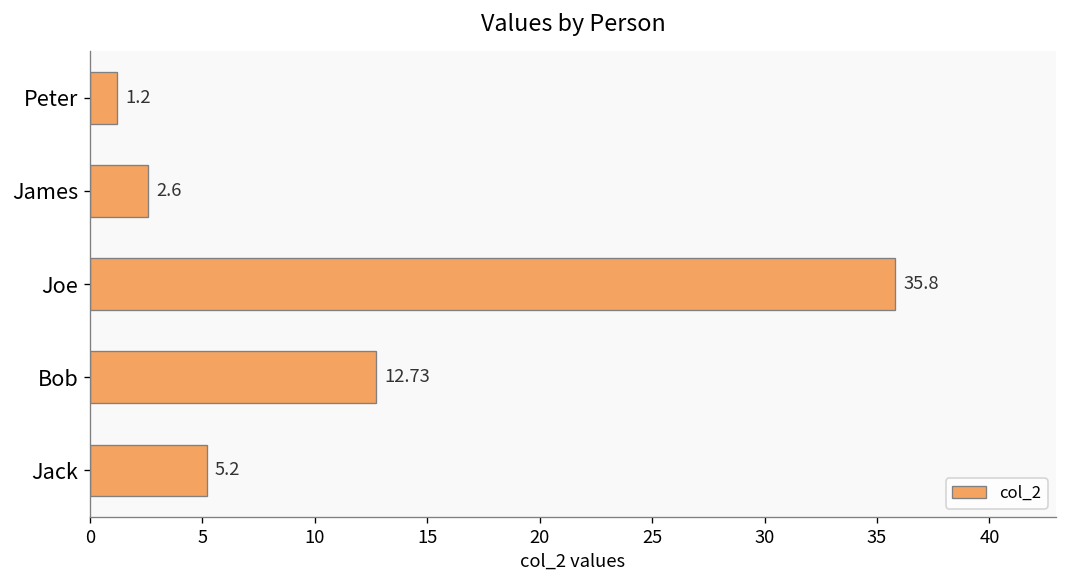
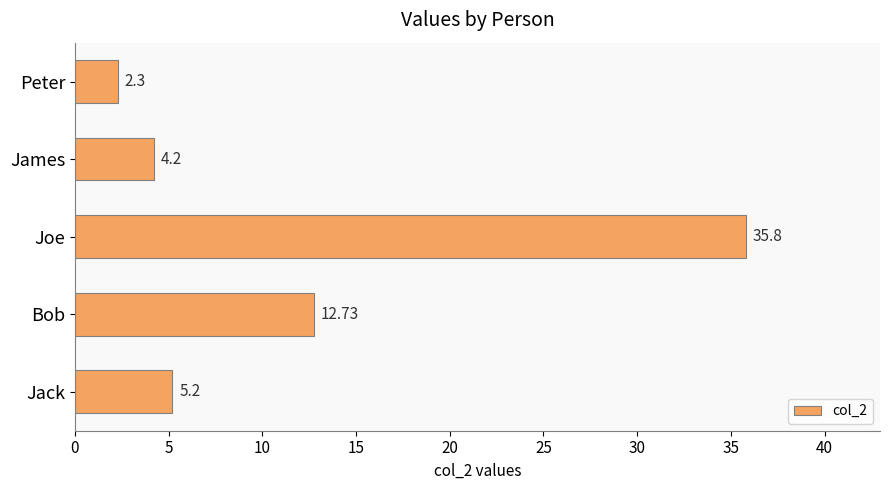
Peter: 1.2 -> 2.3
James: 2.6 -> 4.2
